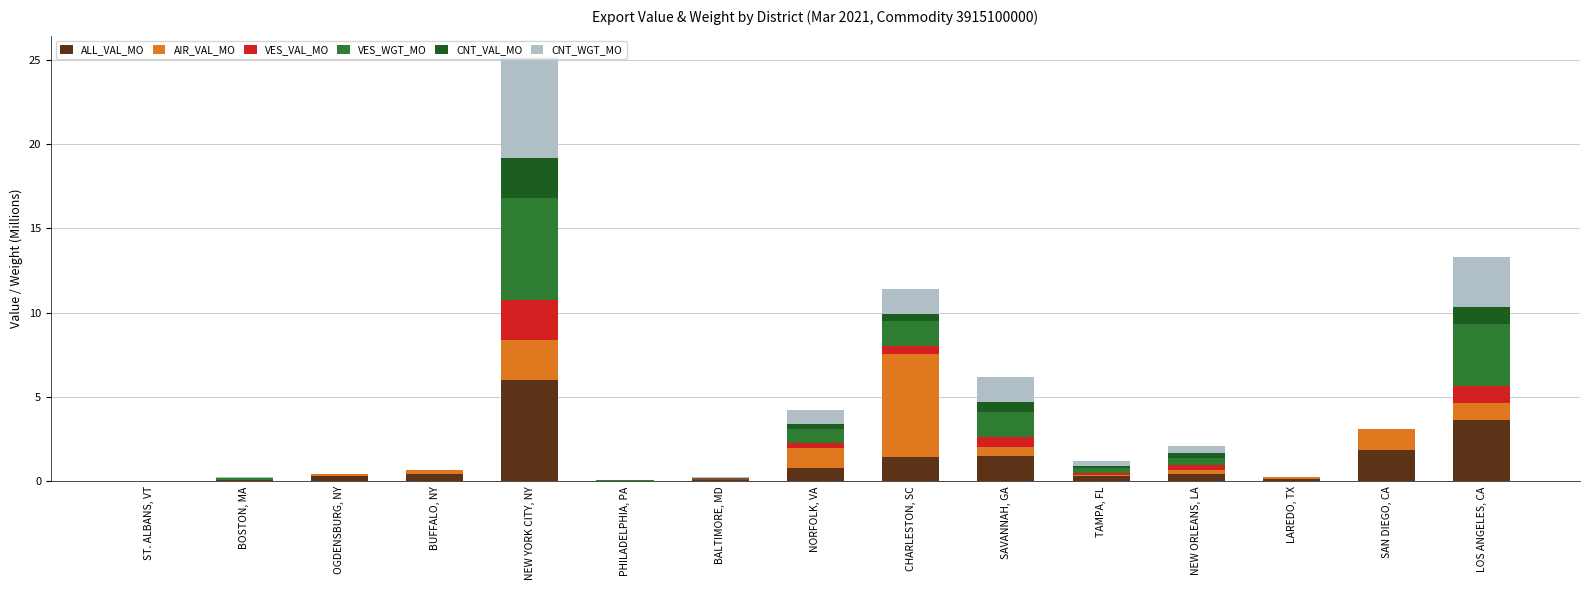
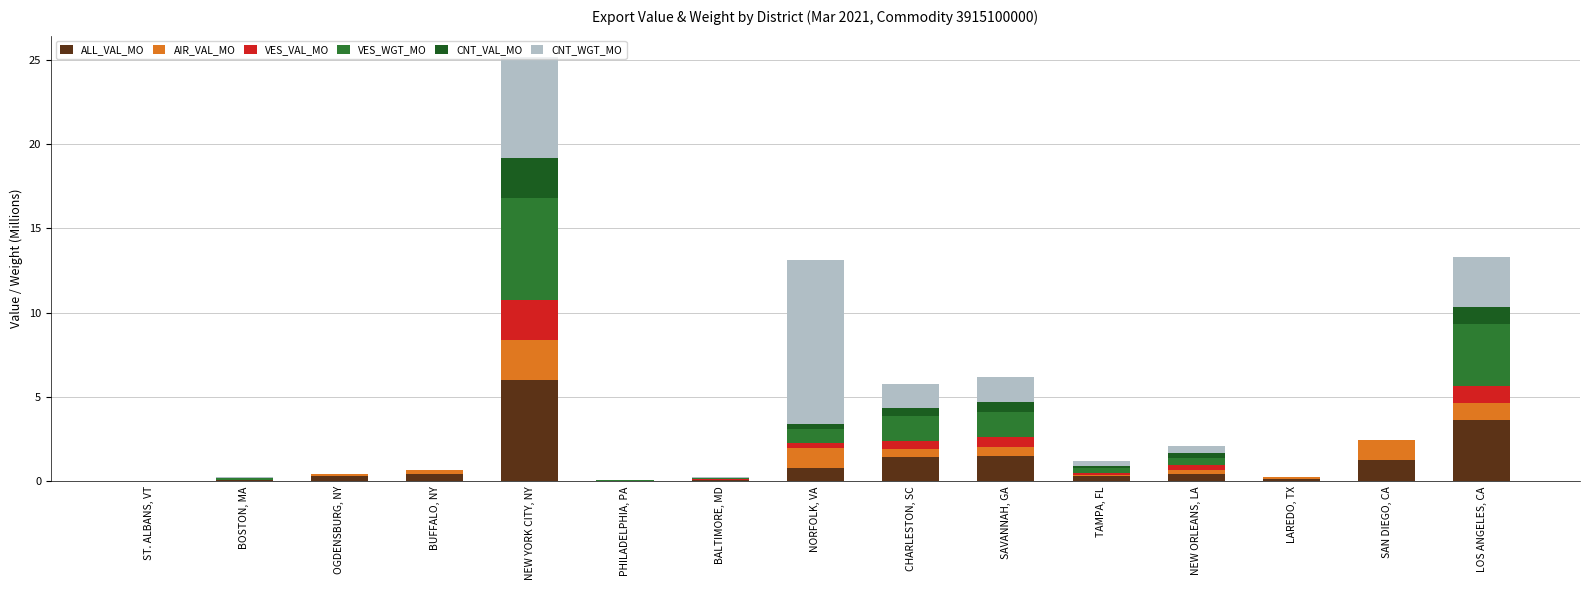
CNT_WGT_MO, NORFOLK, VA: 0.8 -> 9.7
AIR_VAL_MO, CHARLESTON, SC: 6.1 -> 0.5
ALL_VAL_MO, SAN DIEGO, CA: 1.9 -> 1.3
